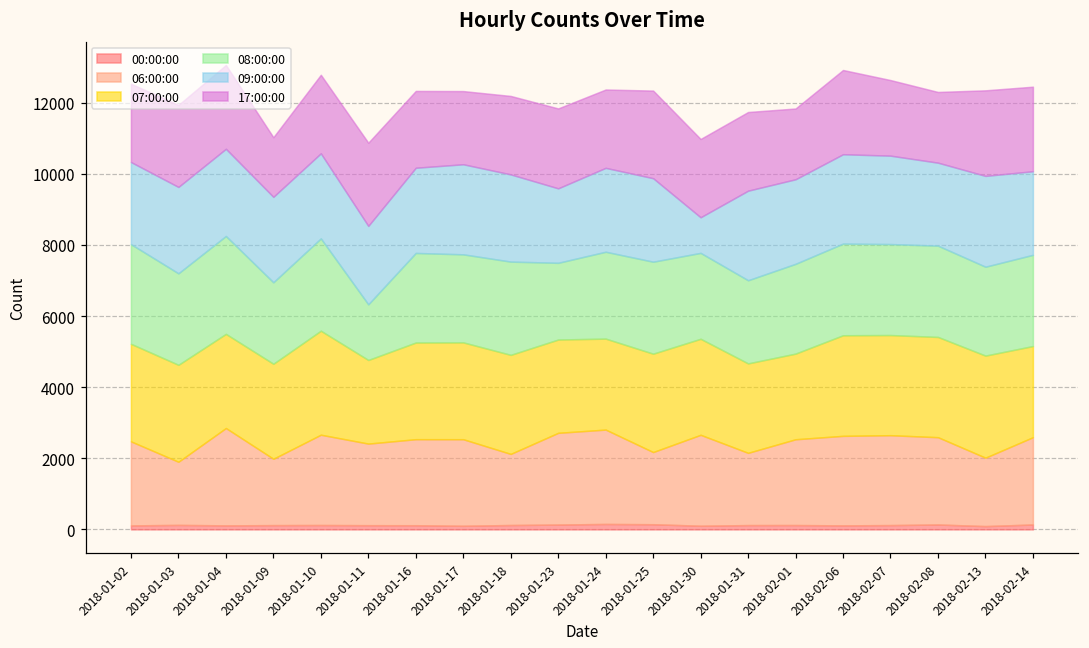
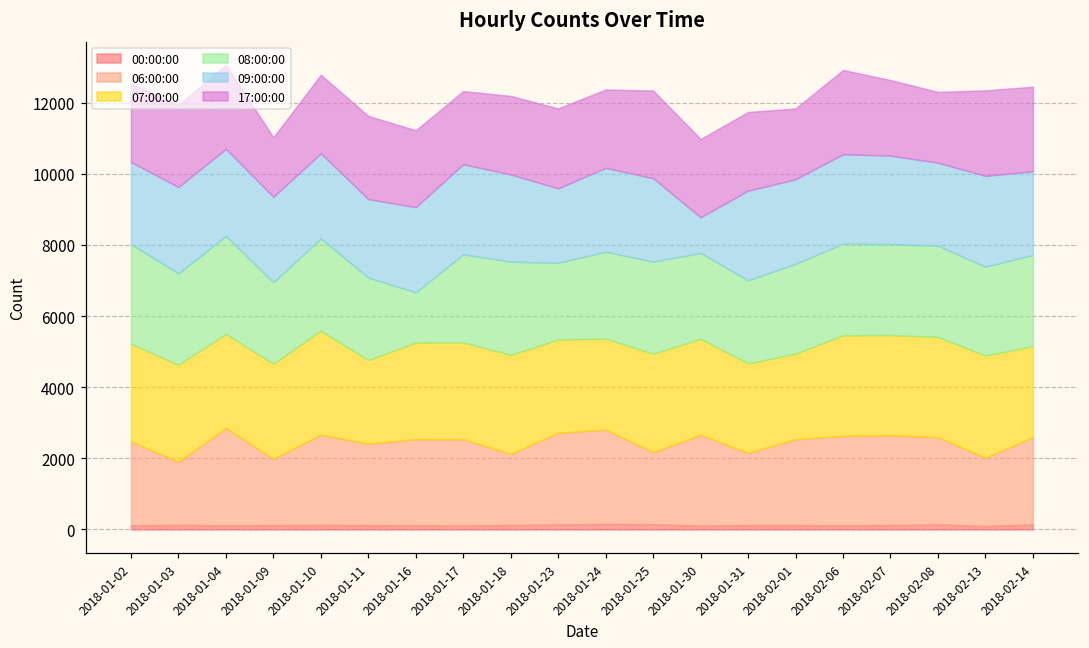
08:00:00, 2018-01-11: 1600 -> 2300
08:00:00, 2018-01-16: 2500 -> 1400
